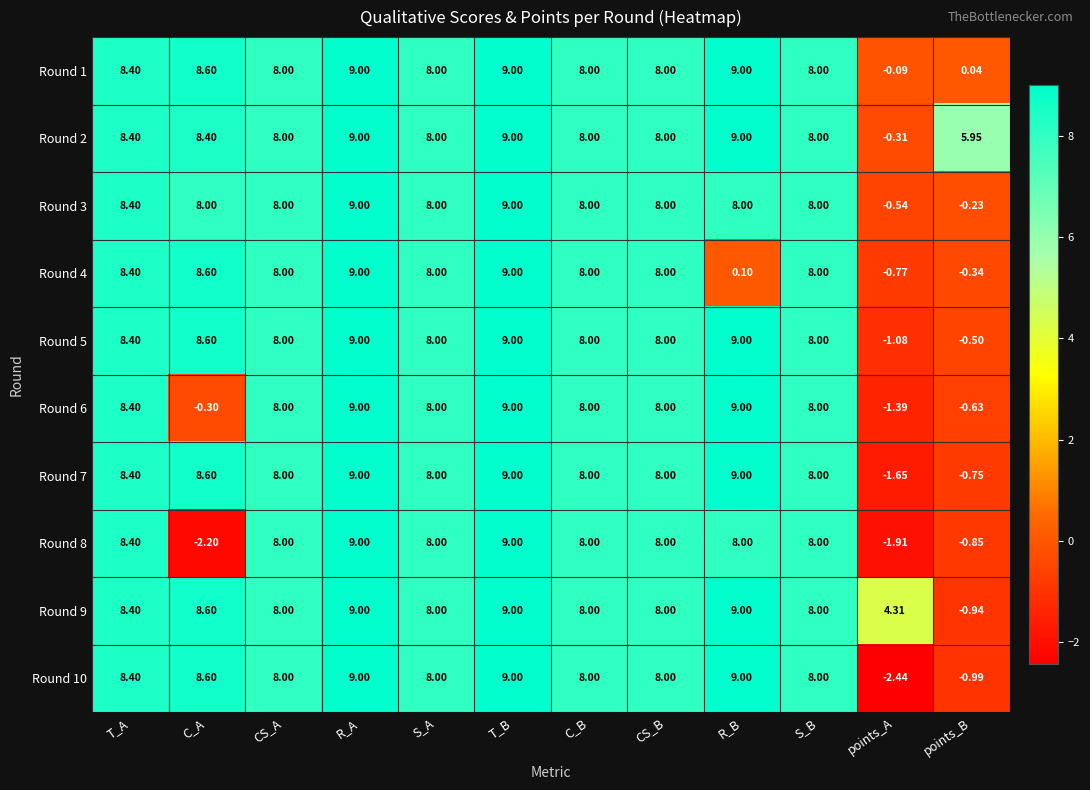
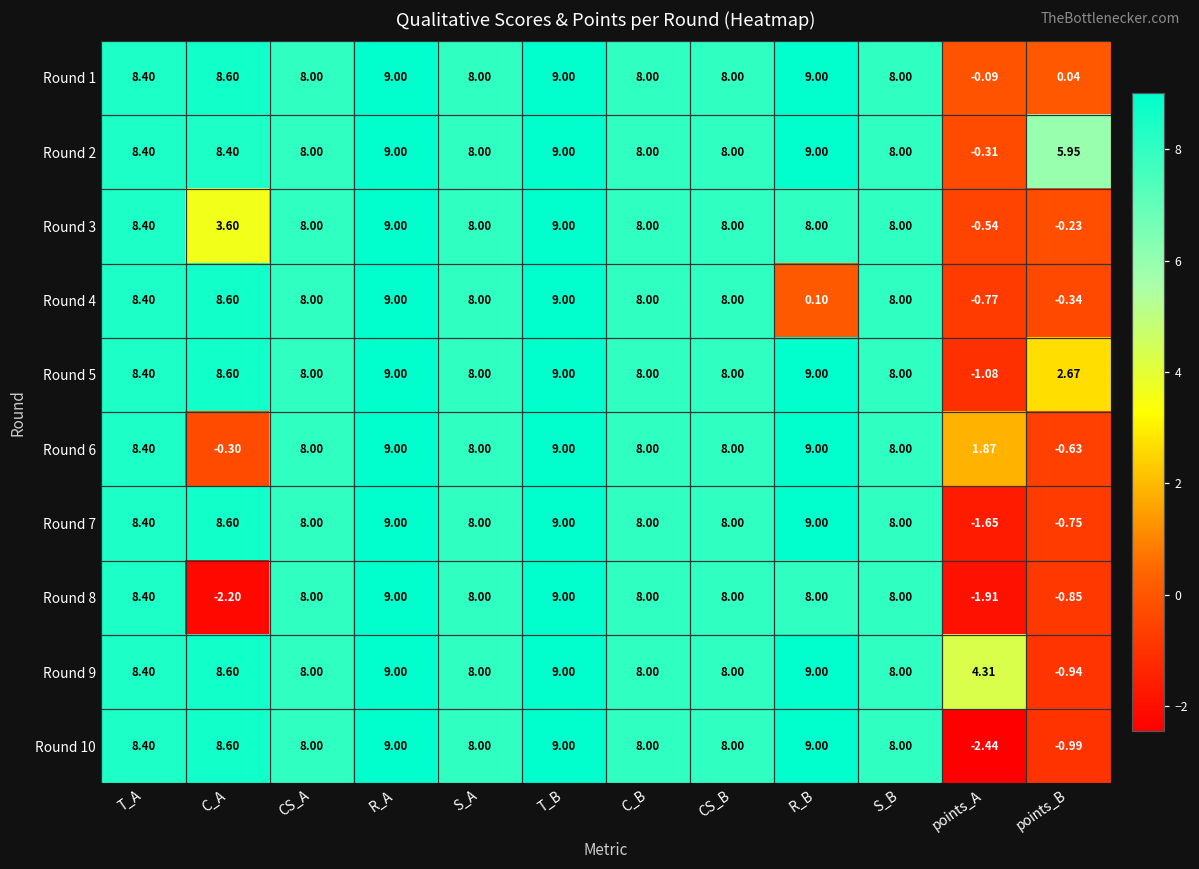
Round 3, C_A: 8.00 -> 3.60
Round 5, points_B: -0.50 -> 2.67
Round 6, points_A: -1.39 -> 1.87
